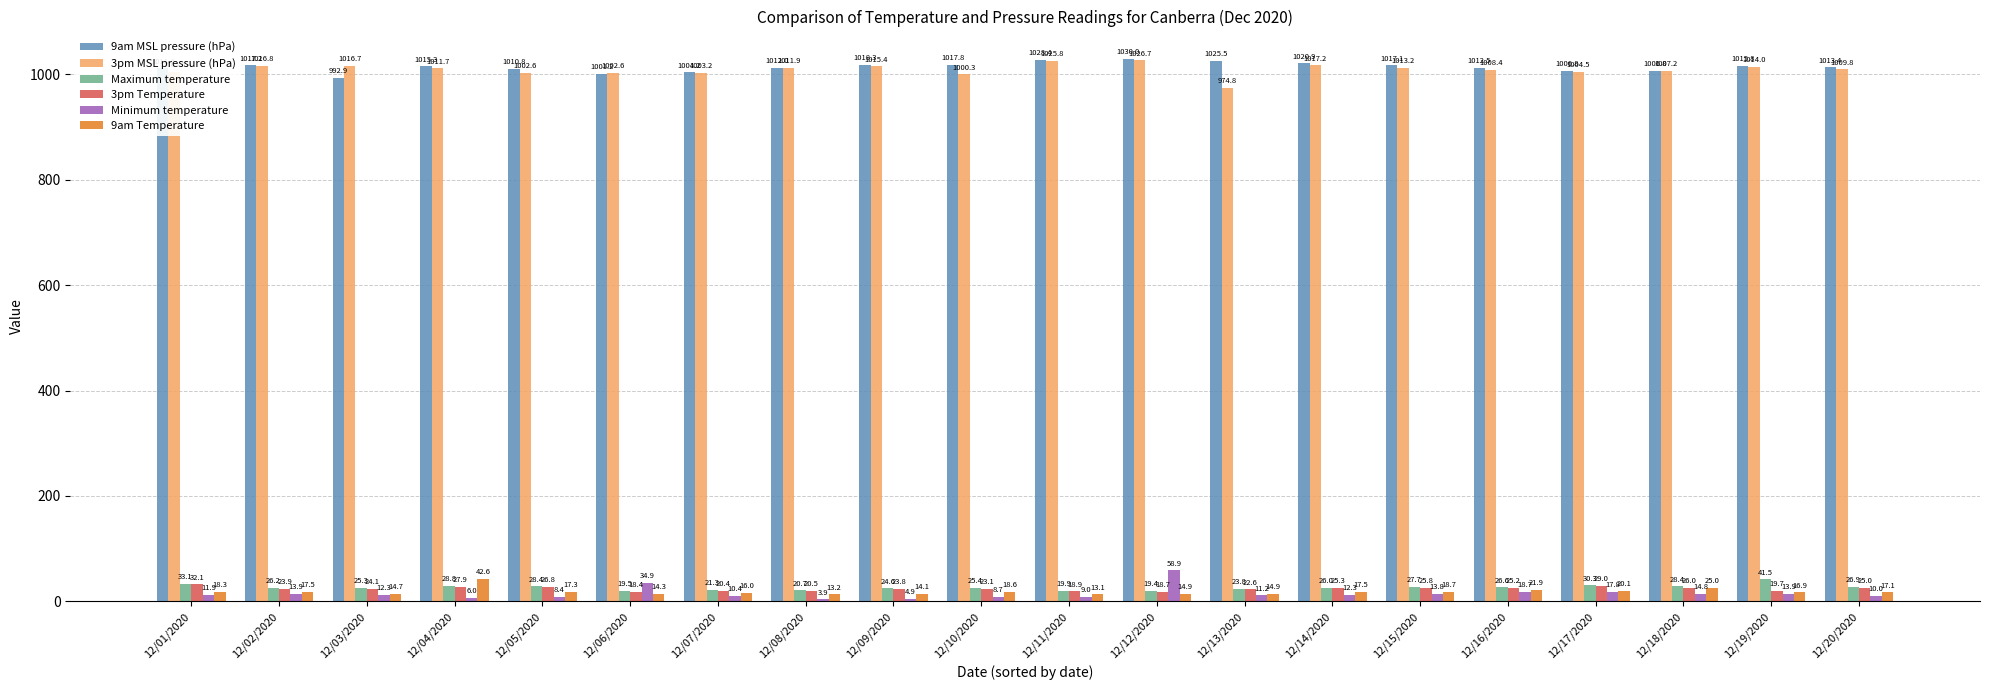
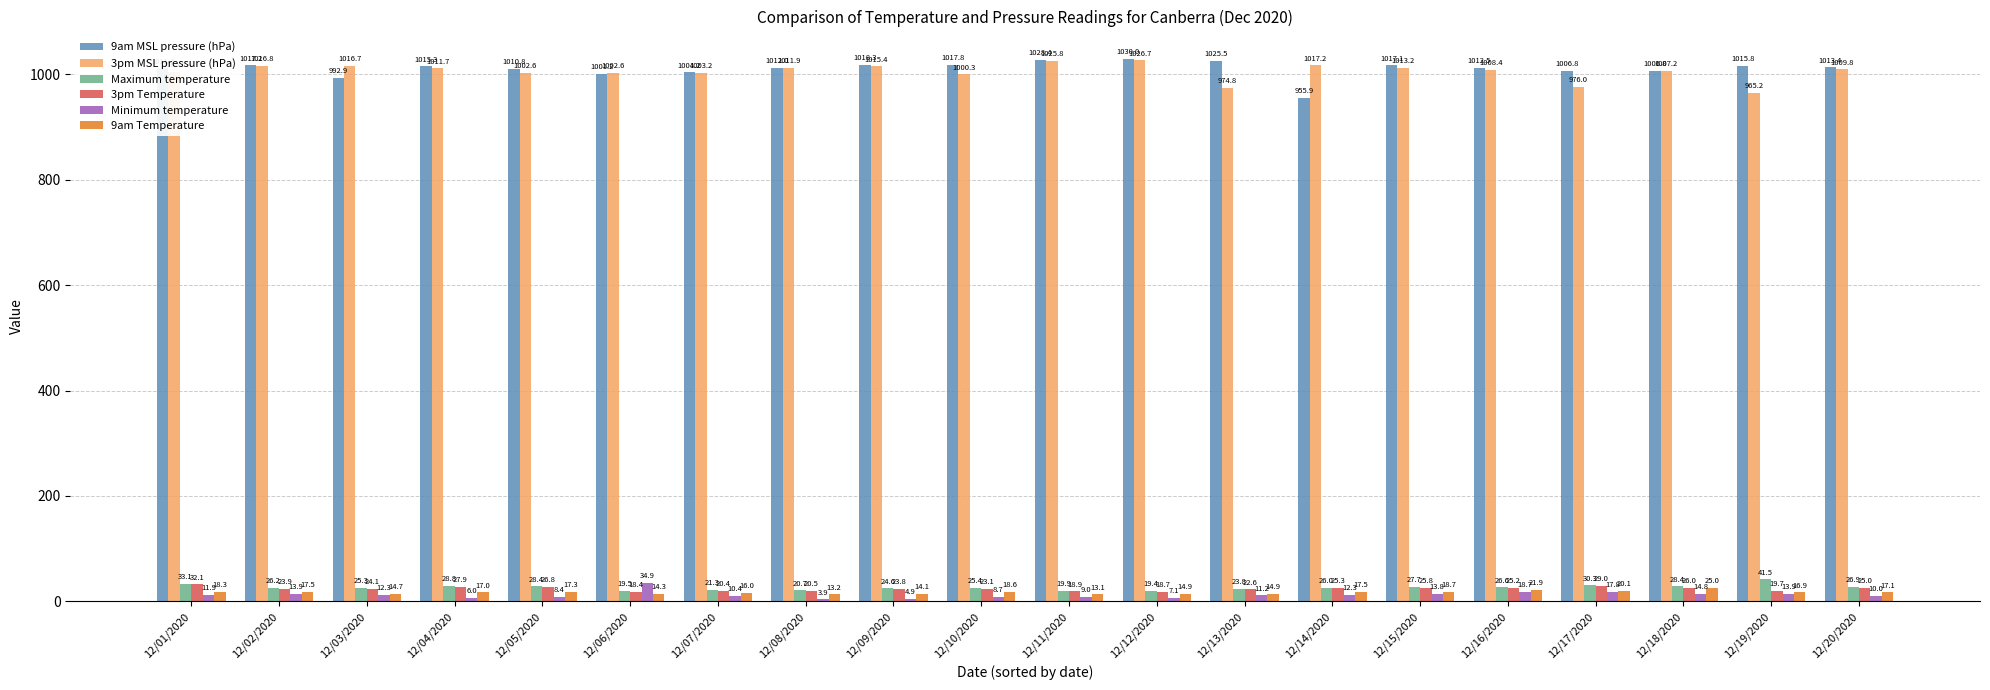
9am Temperature, 12/04/2020: 42.6 -> 17.0
Minimum temperature, 12/12/2020: 58.9 -> 7.1
9am MSL pressure (hPa), 12/14/2020: 1020.9 -> 955.9
3pm MSL pressure (hPa), 12/17/2020: 1004.5 -> 976.0
3pm MSL pressure (hPa), 12/19/2020: 1014.0 -> 965.2
